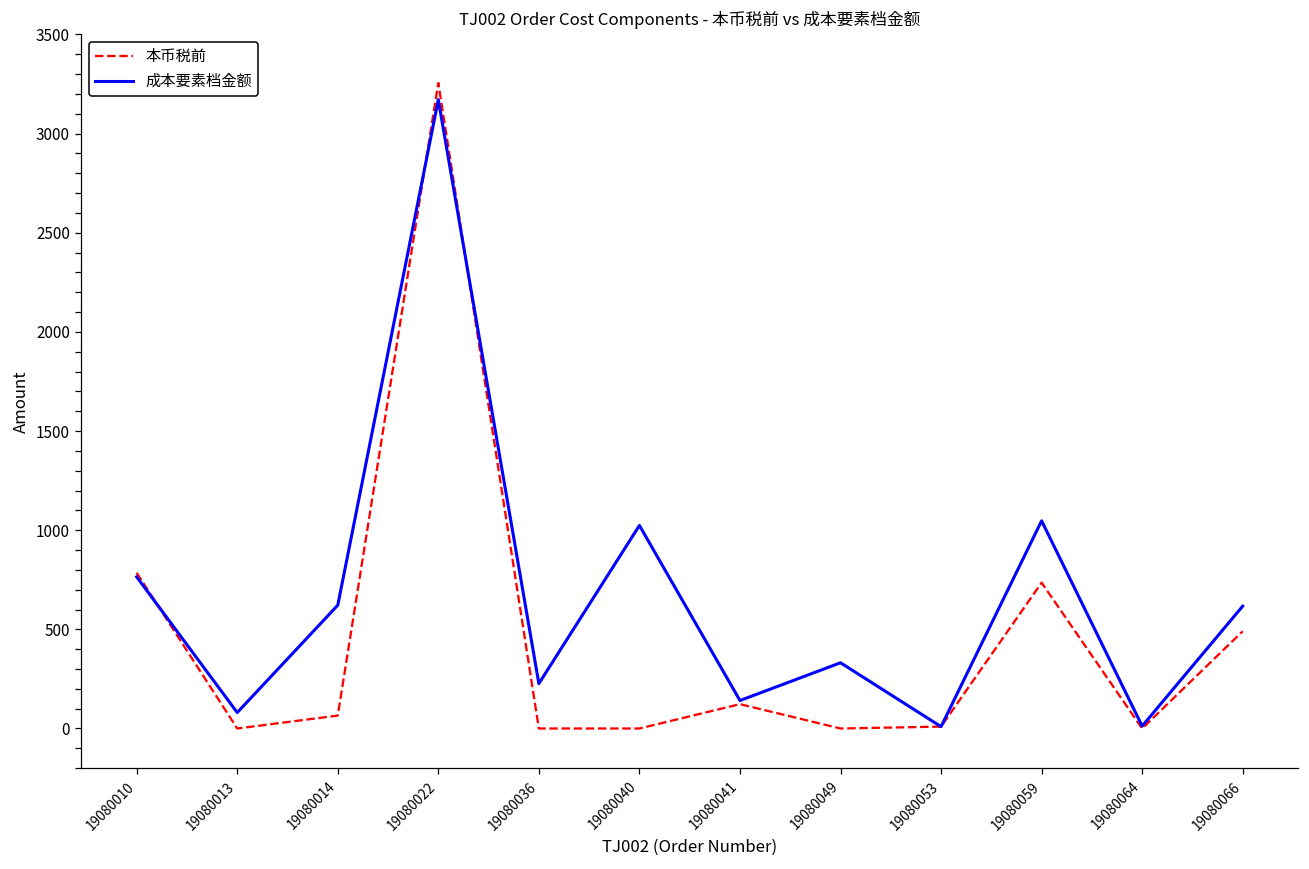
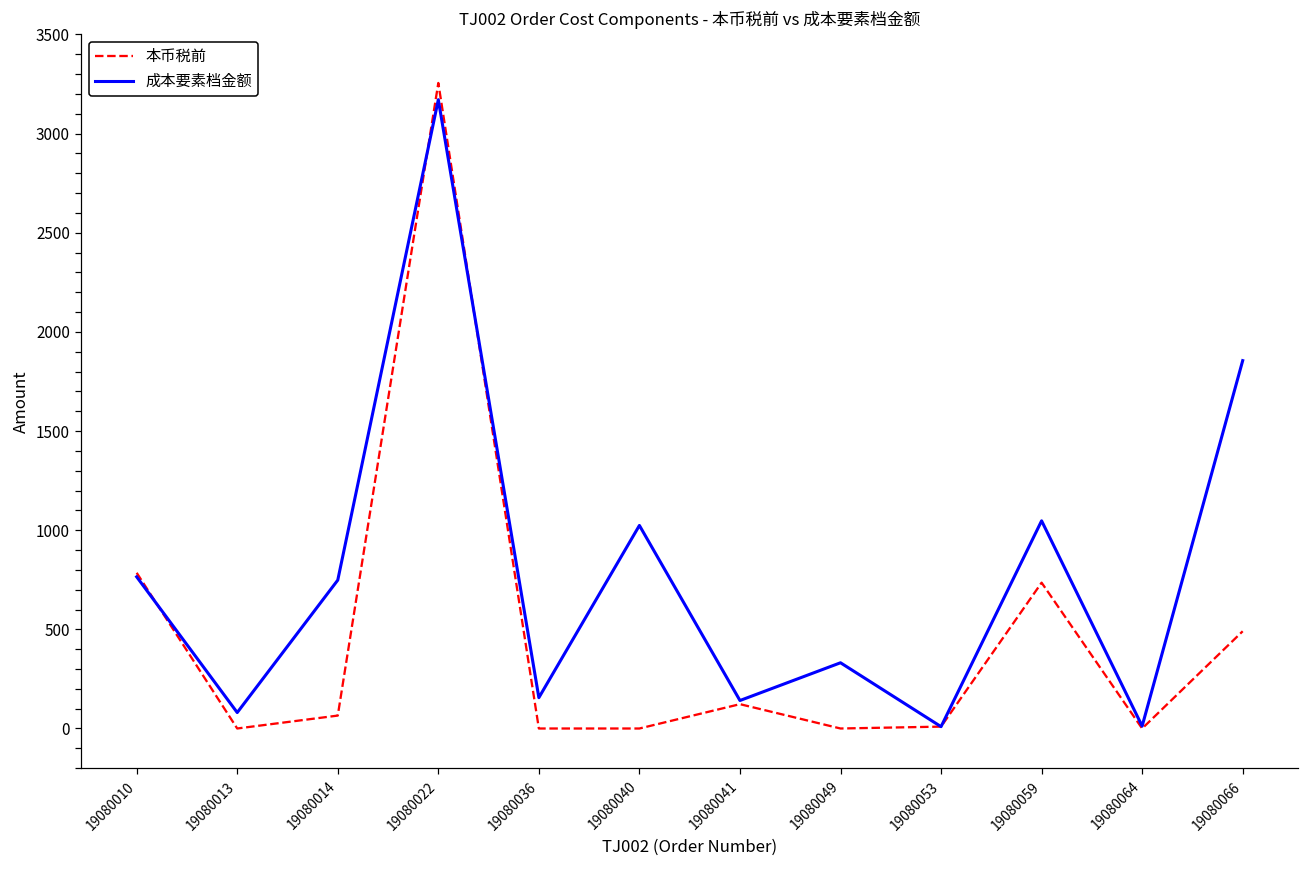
成本要素档金额, 19080014: 620 -> 750
成本要素档金额, 19080036: 230 -> 160
成本要素档金额, 19080066: 620 -> 1860
